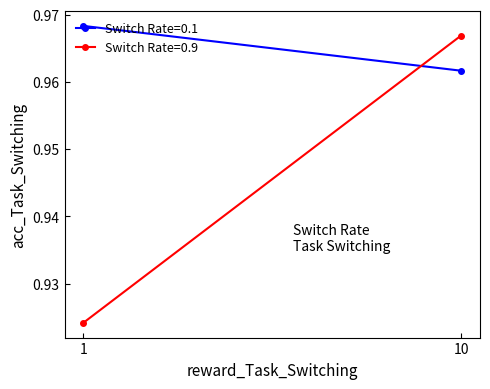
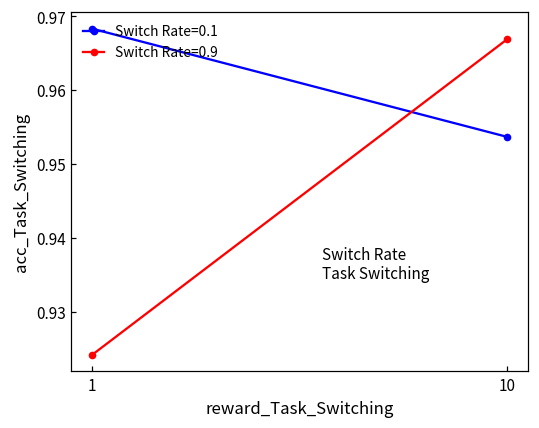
Switch Rate=0.1, 10: 0.962 -> 0.954
